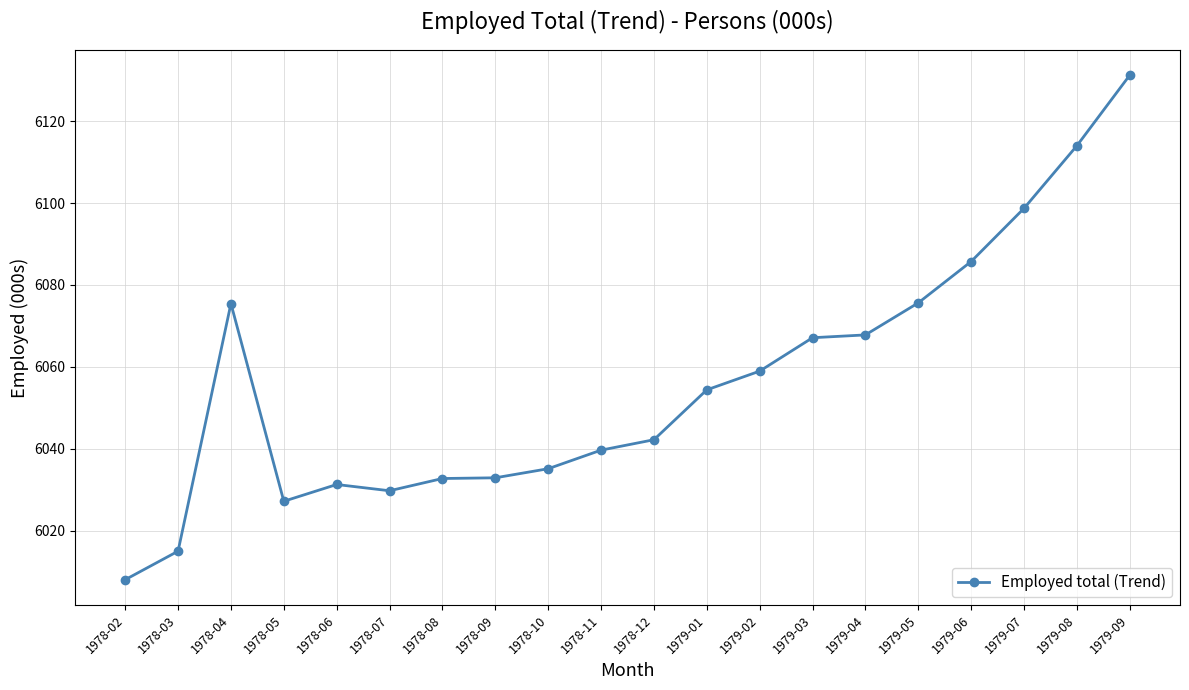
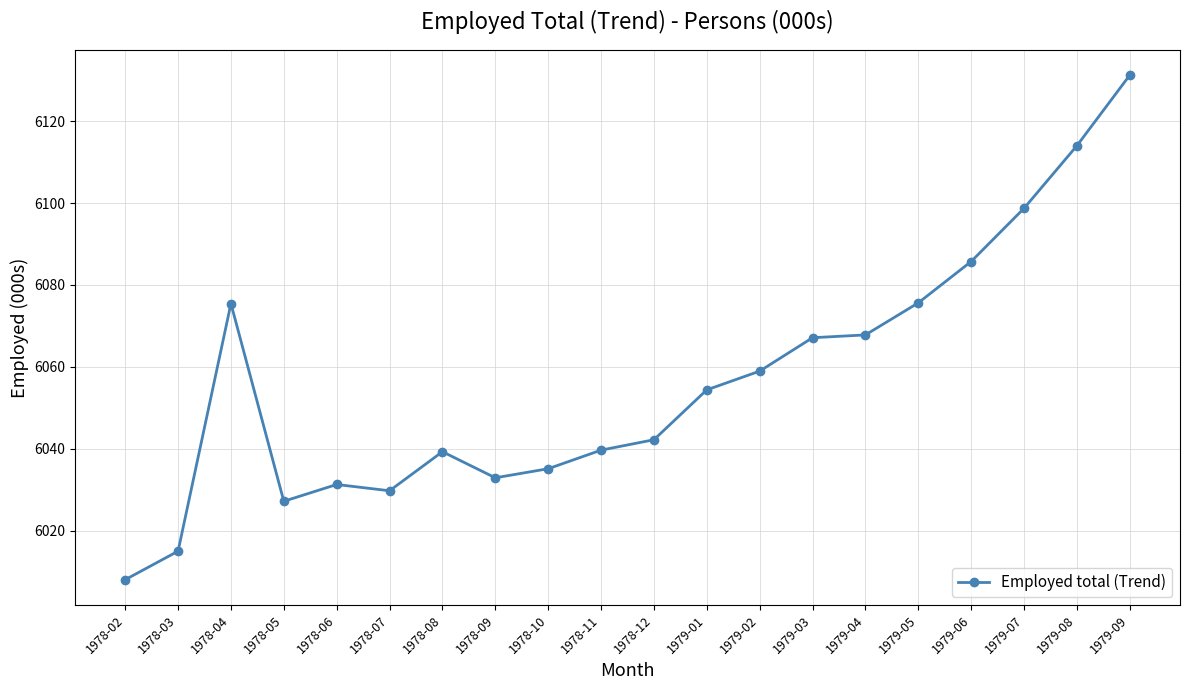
1978-08: 6033 -> 6039
